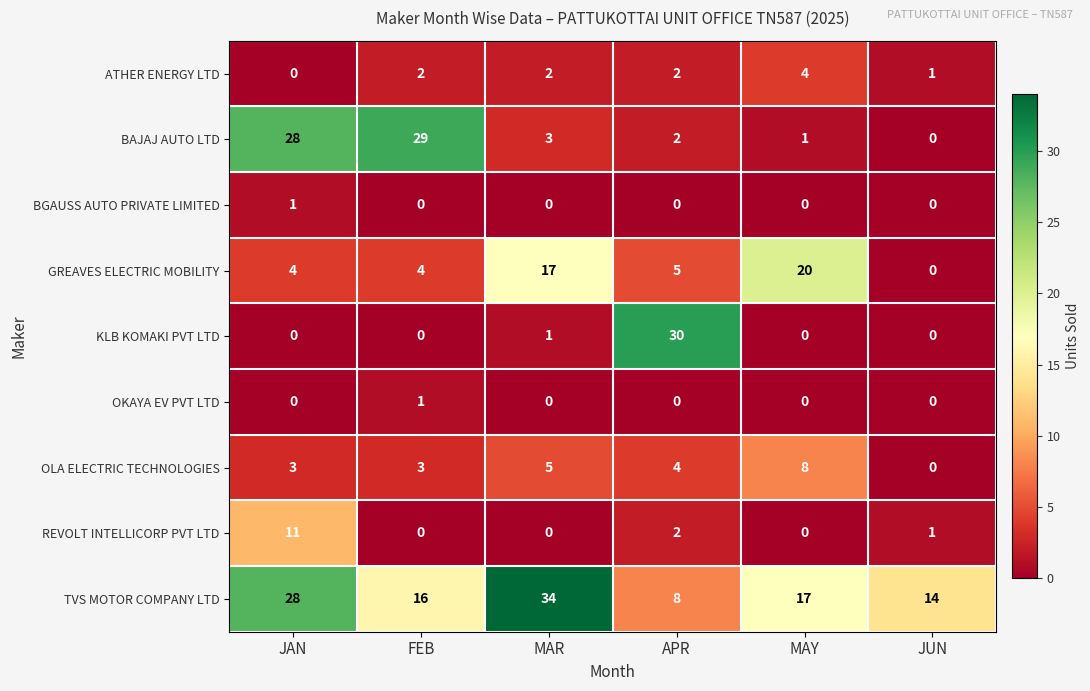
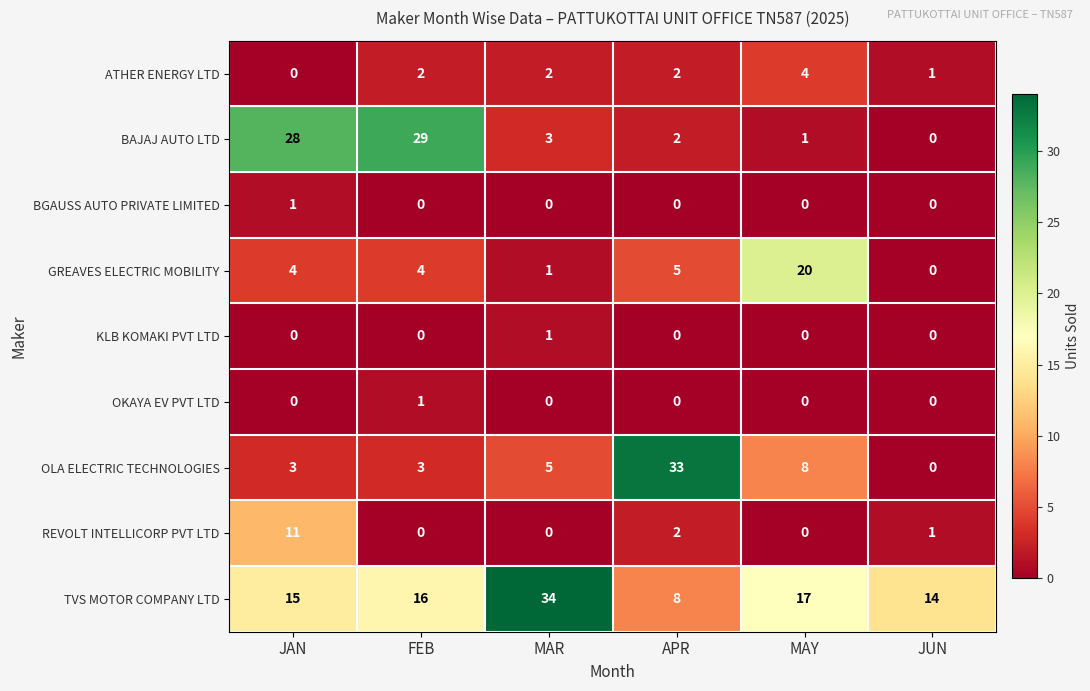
GREAVES ELECTRIC MOBILITY, MAR: 17 -> 1
KLB KOMAKI PVT LTD, APR: 30 -> 0
OLA ELECTRIC TECHNOLOGIES, APR: 4 -> 33
TVS MOTOR COMPANY LTD, JAN: 28 -> 15
